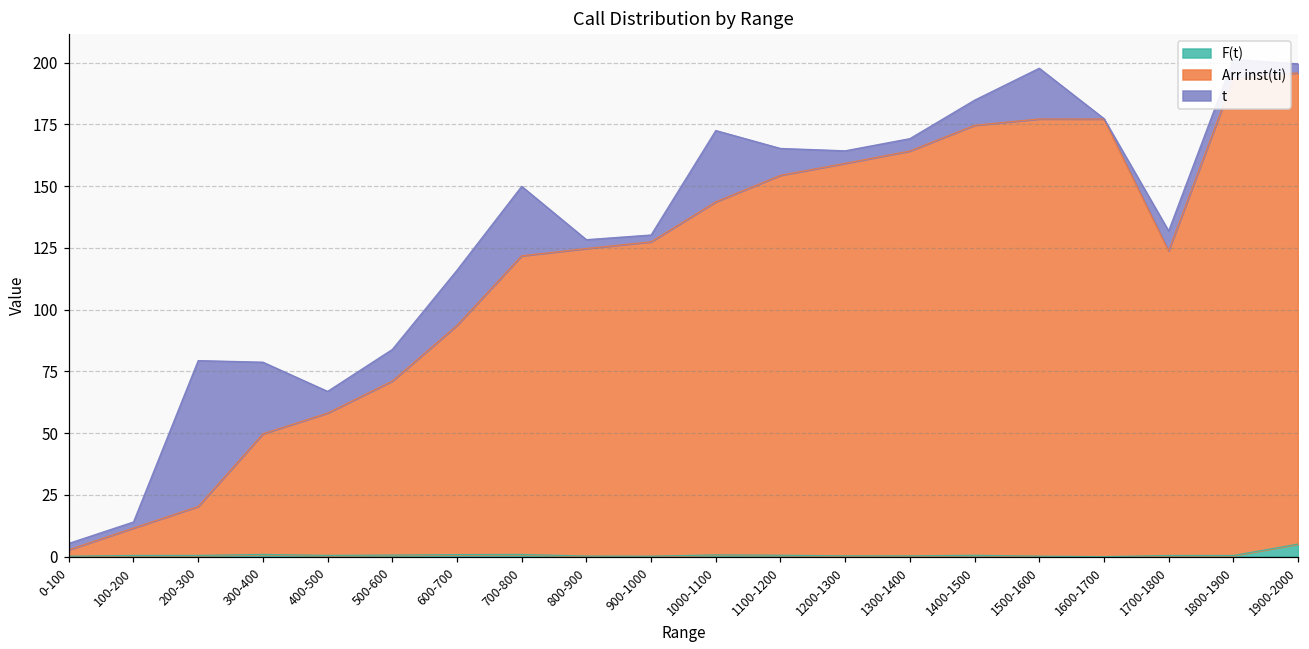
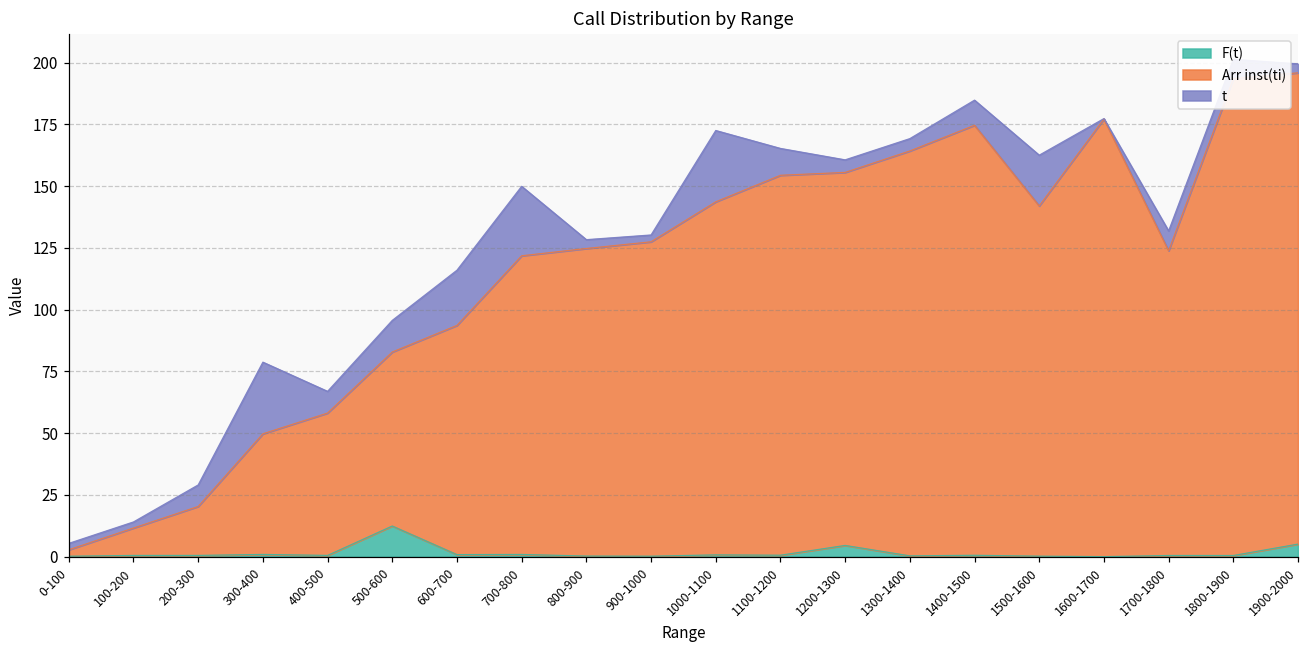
t, 200-300: 59 -> 9
F(t), 500-600: 1 -> 12
F(t), 1200-1300: 0 -> 5
Arr inst(ti), 1200-1300: 159 -> 151
Arr inst(ti), 1500-1600: 177 -> 142
